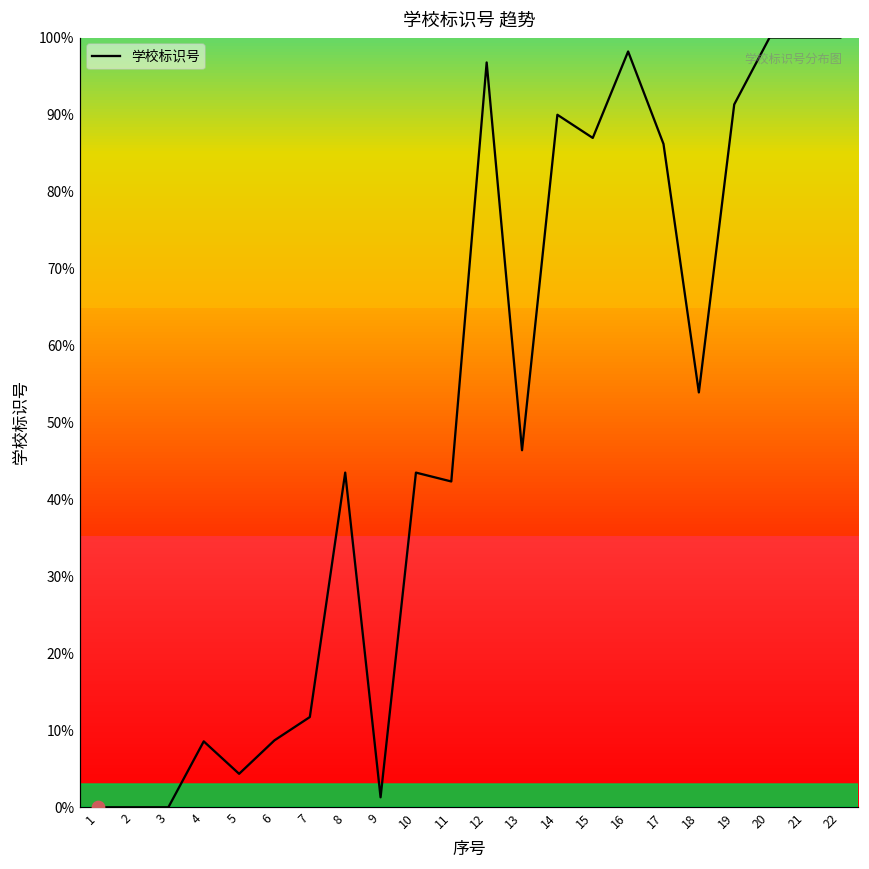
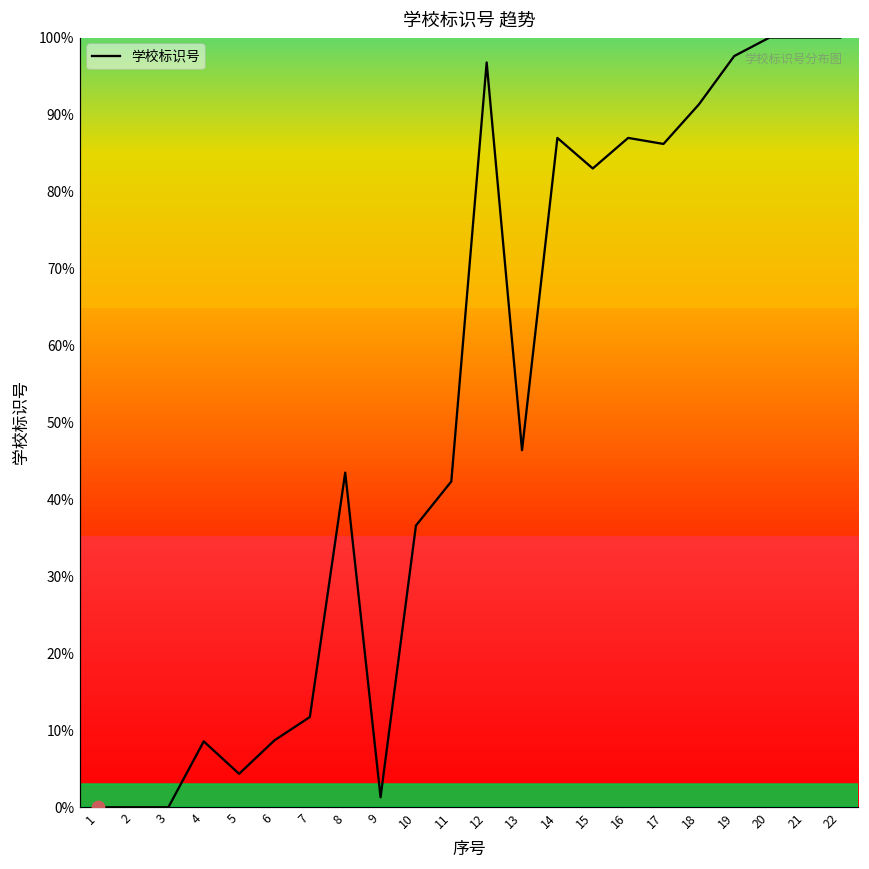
学校标识号, 10: 43% -> 37%
学校标识号, 14: 90% -> 87%
学校标识号, 15: 87% -> 83%
学校标识号, 16: 98% -> 87%
学校标识号, 18: 54% -> 91%
学校标识号, 19: 91% -> 98%
